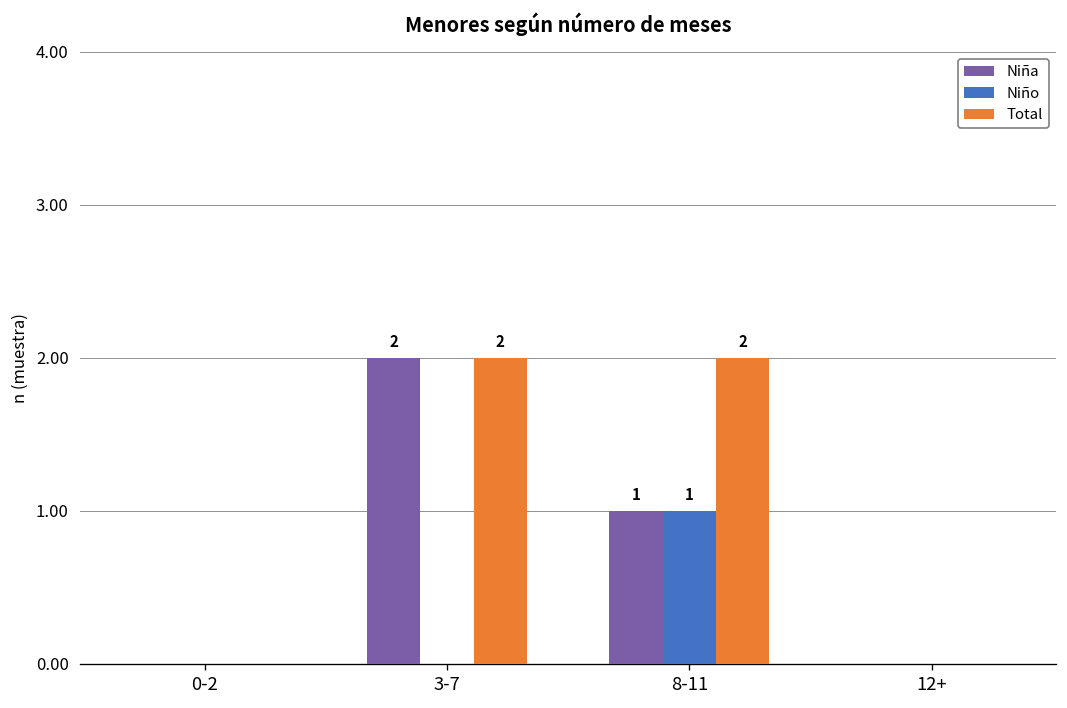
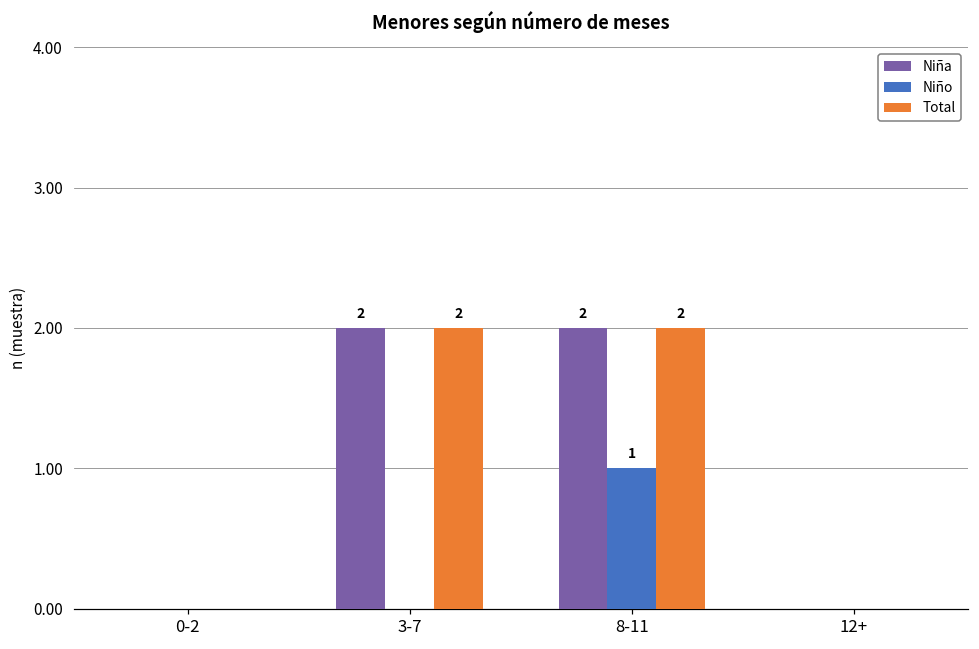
Niña, 8-11: 1 -> 2
